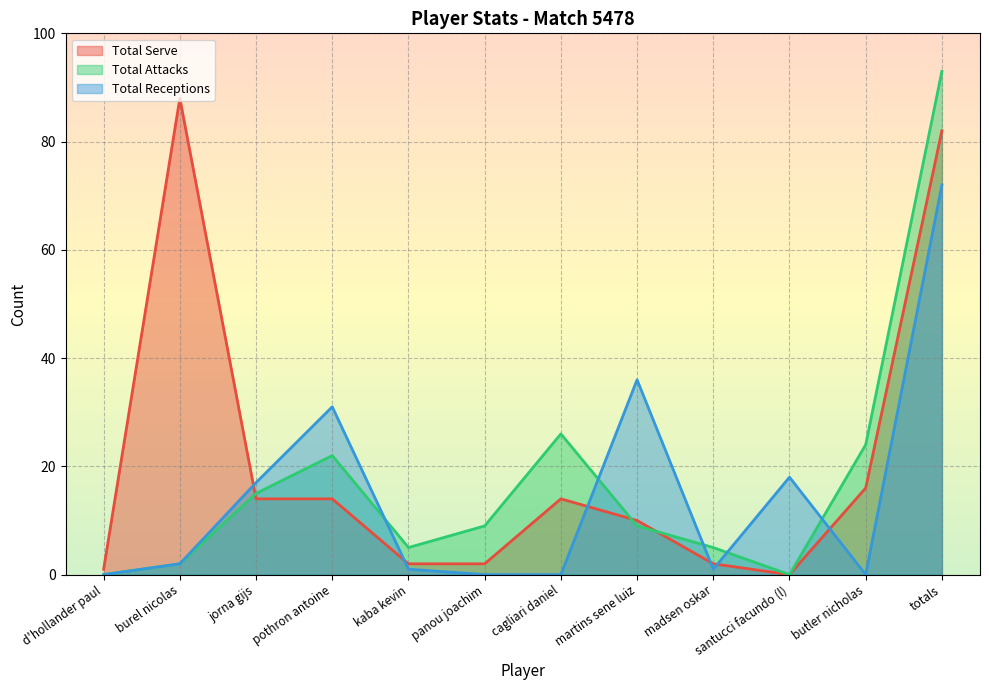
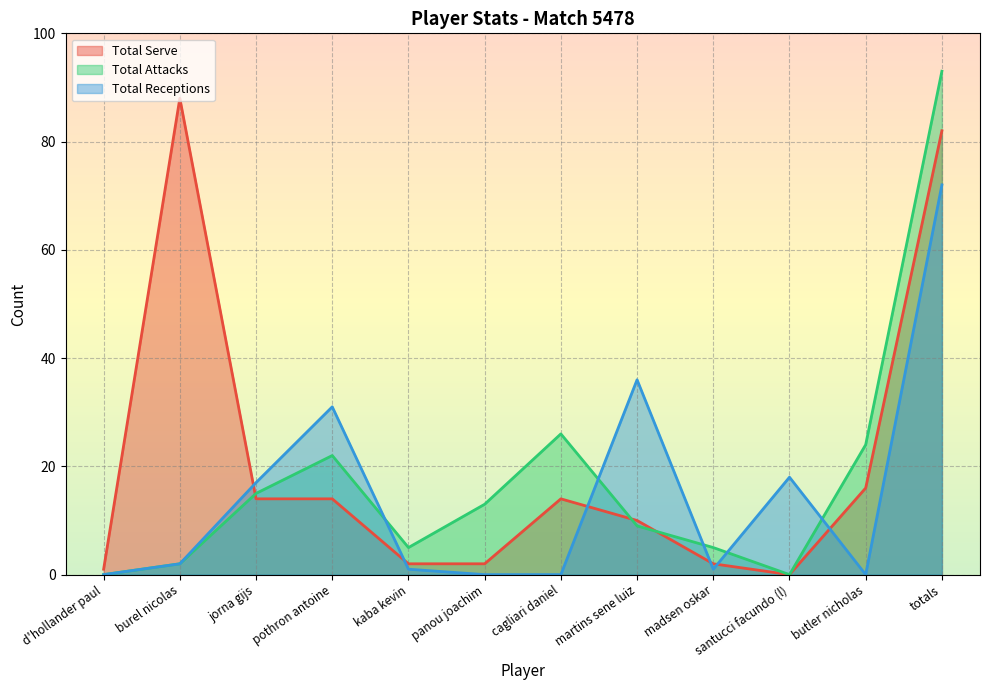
Total Attacks, panou joachim: 9 -> 13
